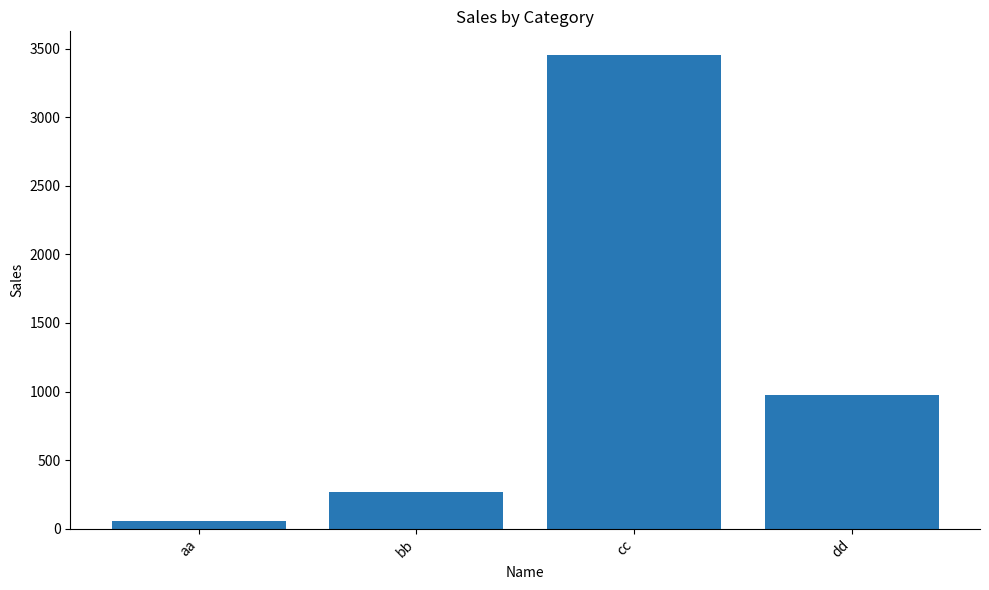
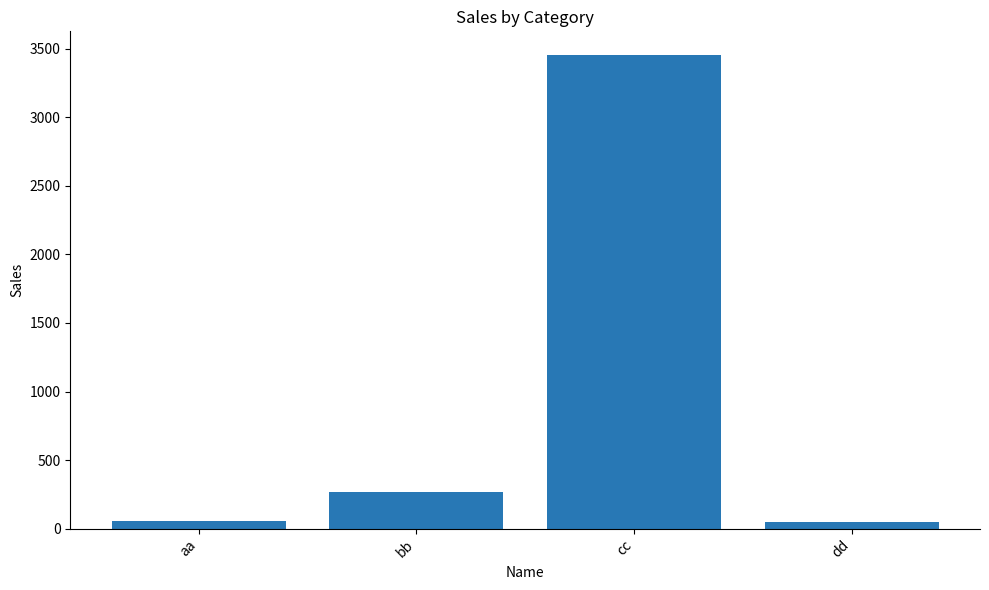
dd: 980 -> 50
